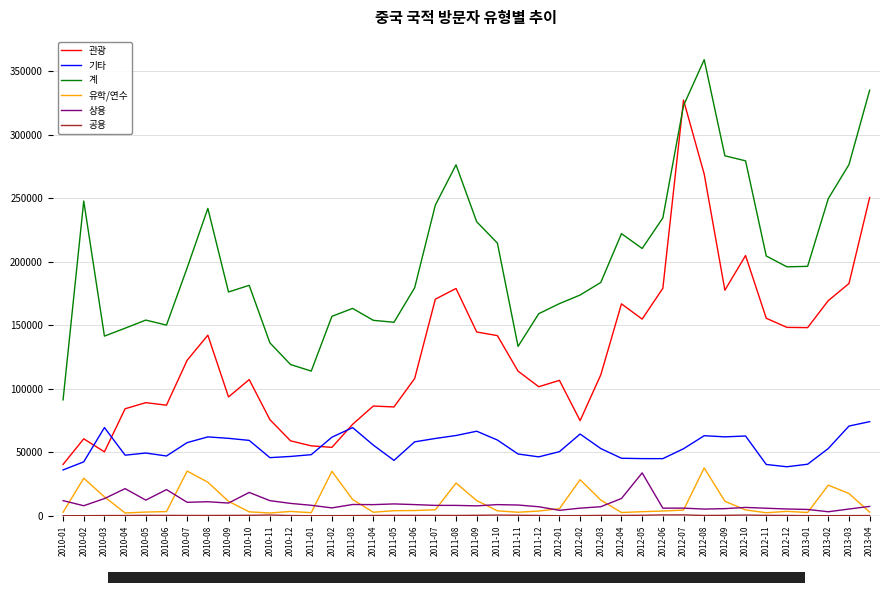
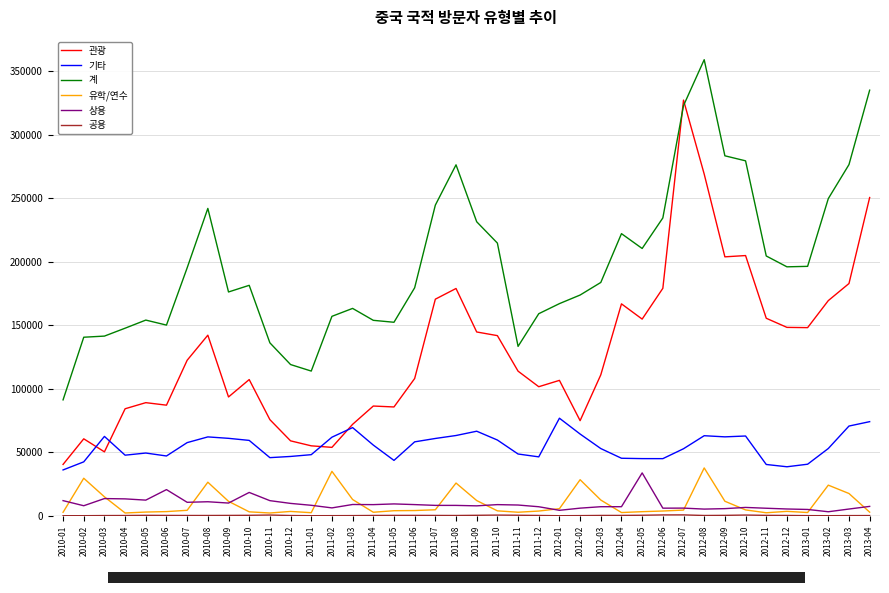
계, 2010-02: 248000 -> 141000
기타, 2010-03: 69000 -> 62000
상용, 2010-04: 21000 -> 13000
유학/연수, 2010-07: 35000 -> 4000
기타, 2012-01: 50000 -> 77000
상용, 2012-04: 14000 -> 7000
관광, 2012-09: 178000 -> 204000
